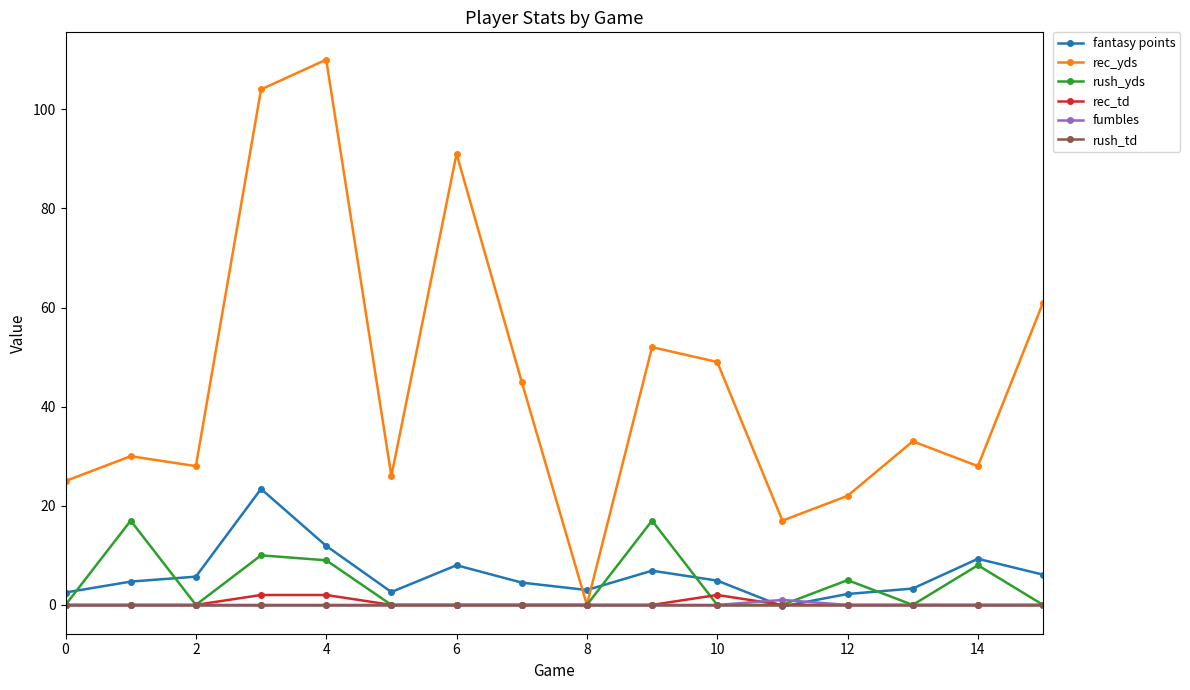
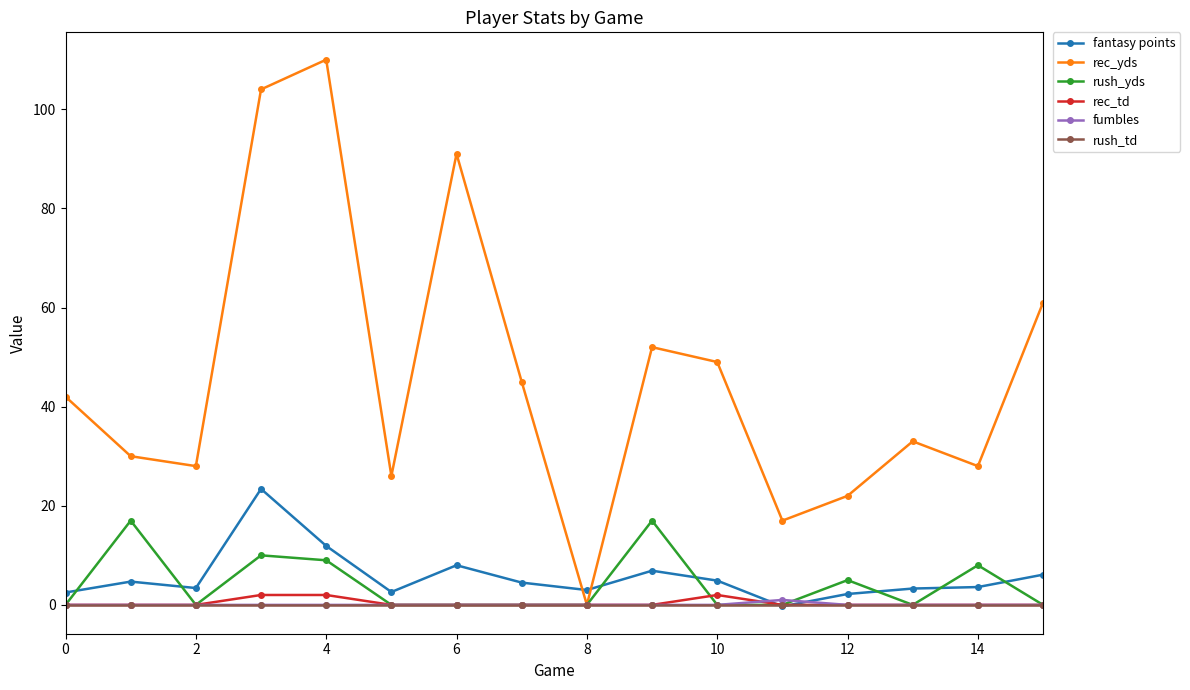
rec_yds, 0: 25 -> 42
fantasy points, 2: 6 -> 3
fantasy points, 14: 9 -> 4
